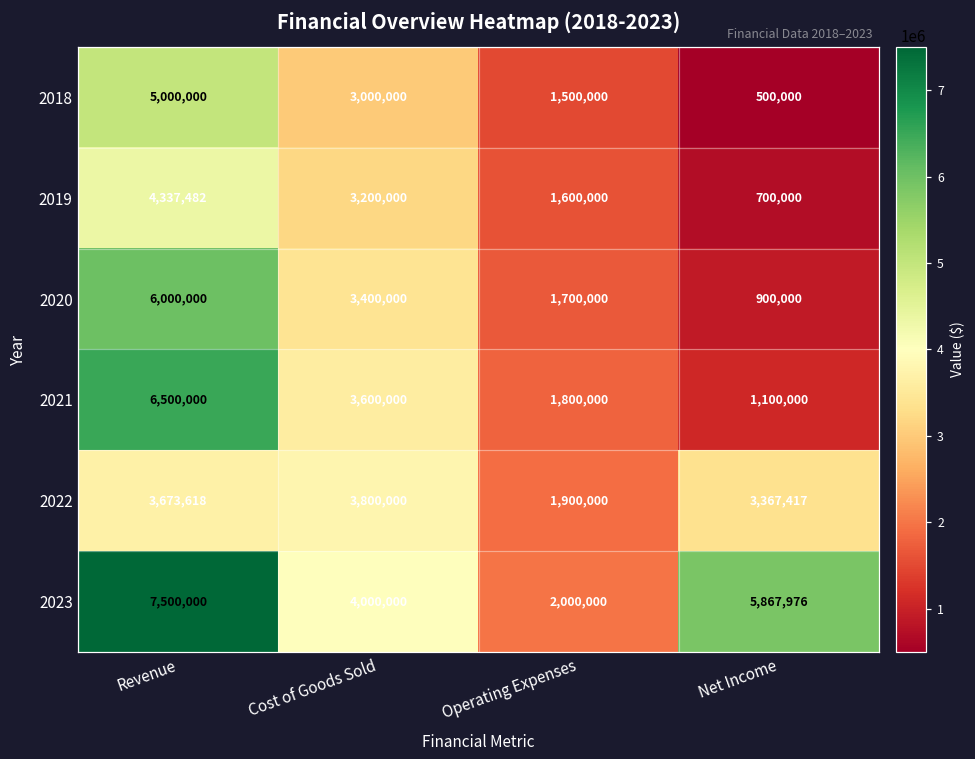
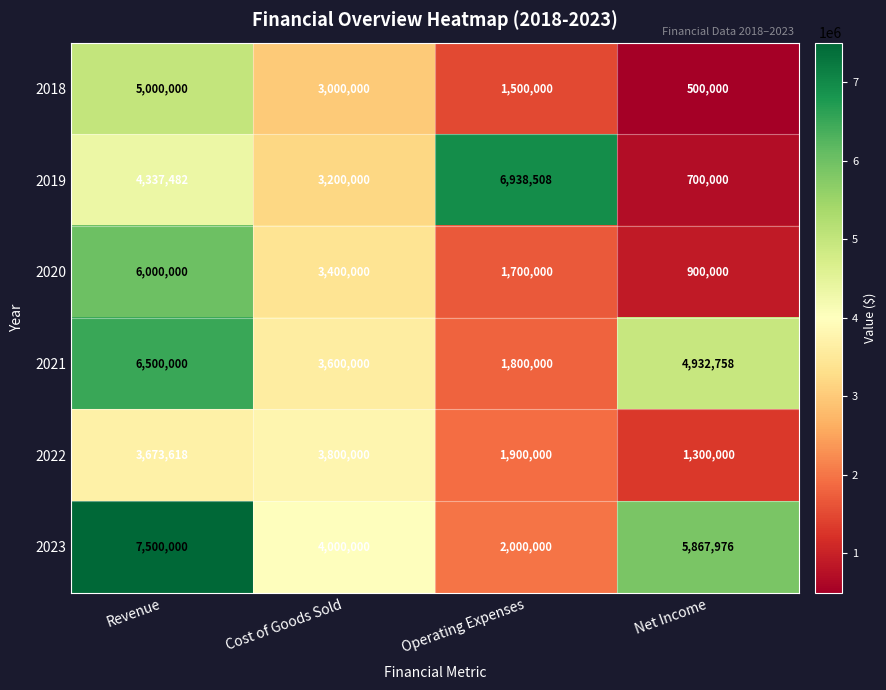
2019, Operating Expenses: 1,600,000 -> 6,938,508
2021, Net Income: 1,100,000 -> 4,932,758
2022, Net Income: 3,367,417 -> 1,300,000
